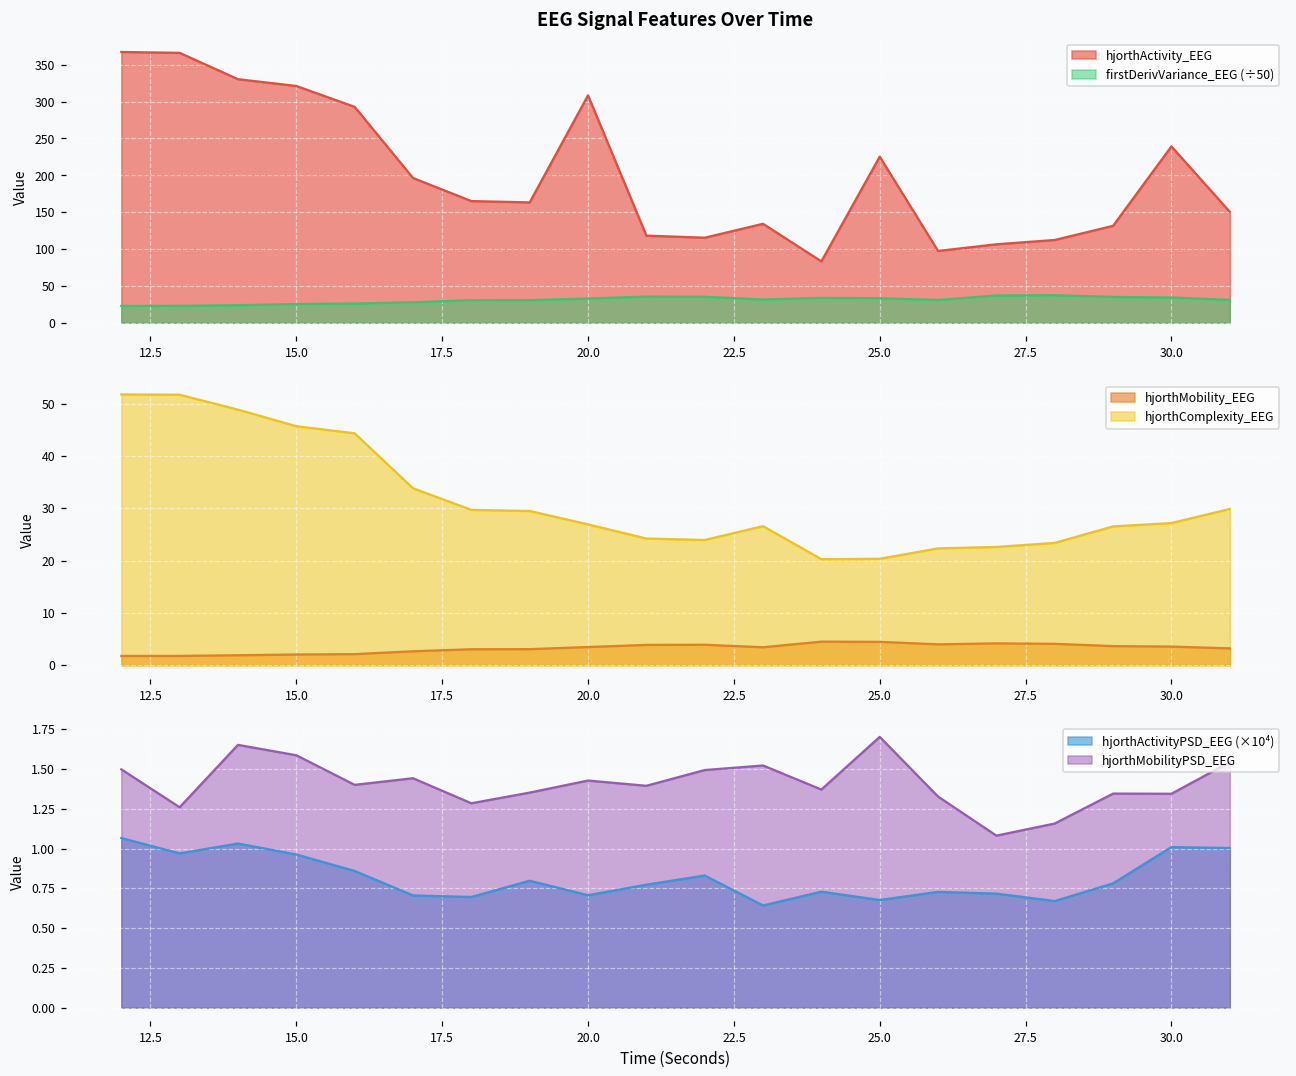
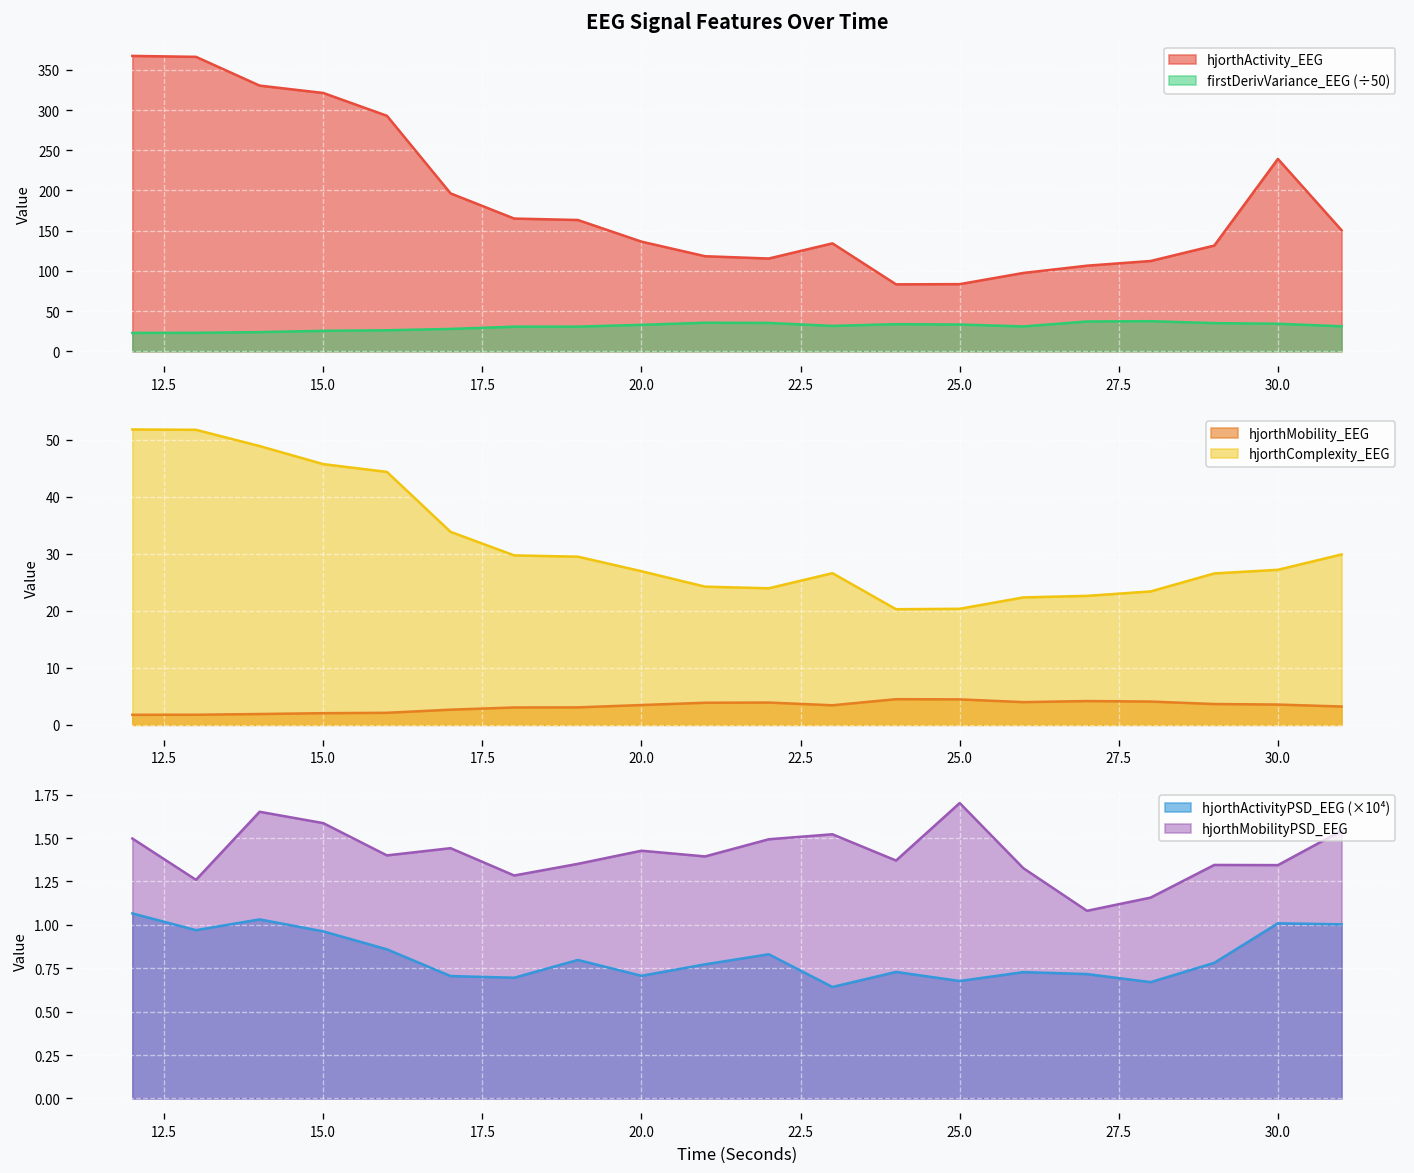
EEG Signal Features Over Time, hjorthActivity_EEG, 20.0: 310 -> 140
EEG Signal Features Over Time, hjorthActivity_EEG, 25.0: 230 -> 80
